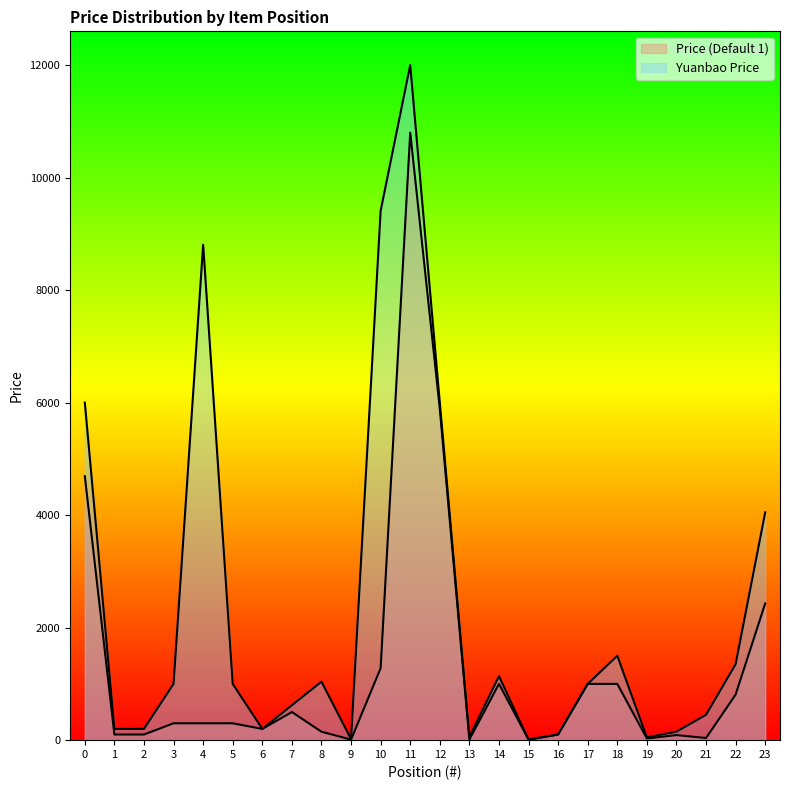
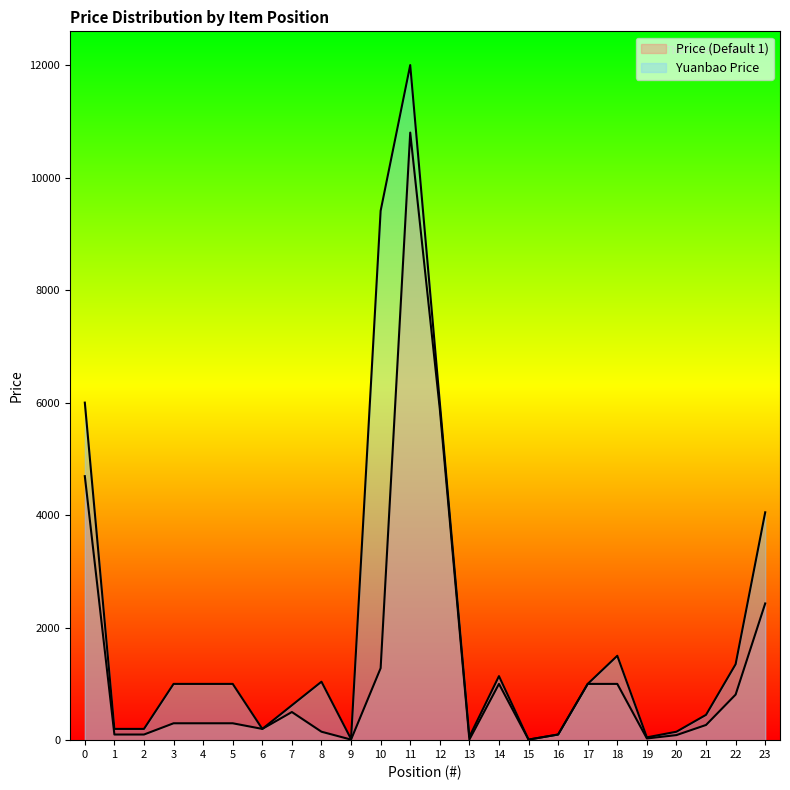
Yuanbao Price, 4: 8800 -> 1000
Price (Default 1), 21: 0 -> 300
